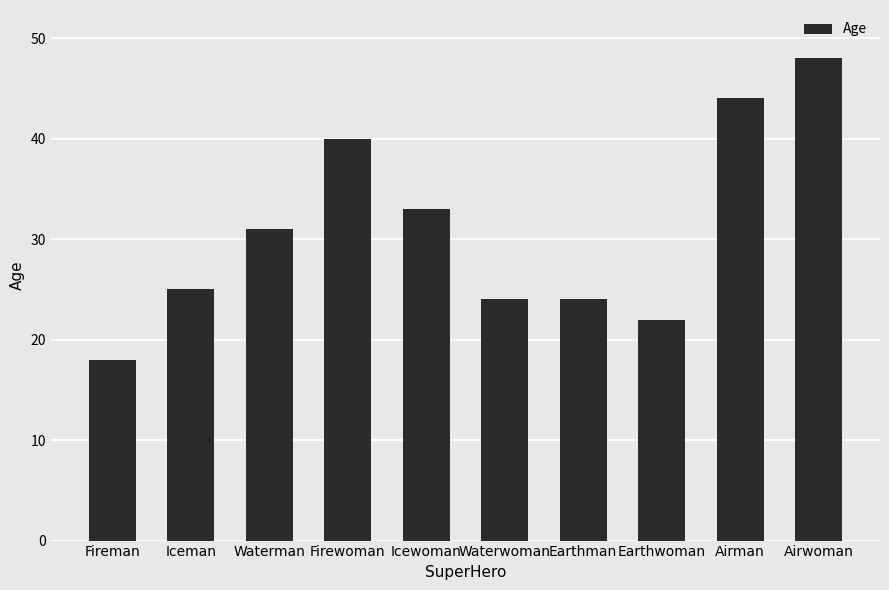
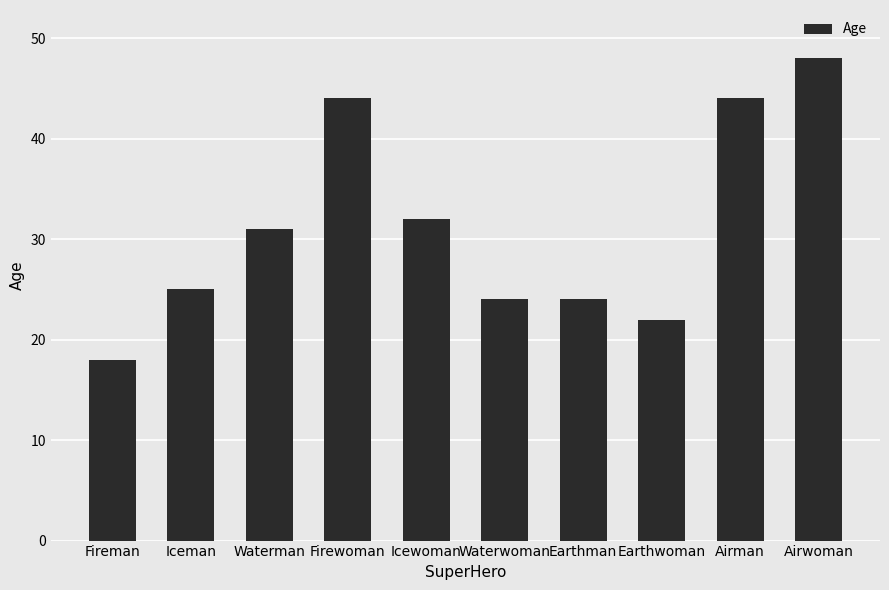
Firewoman: 40 -> 44
Icewoman: 33 -> 32
